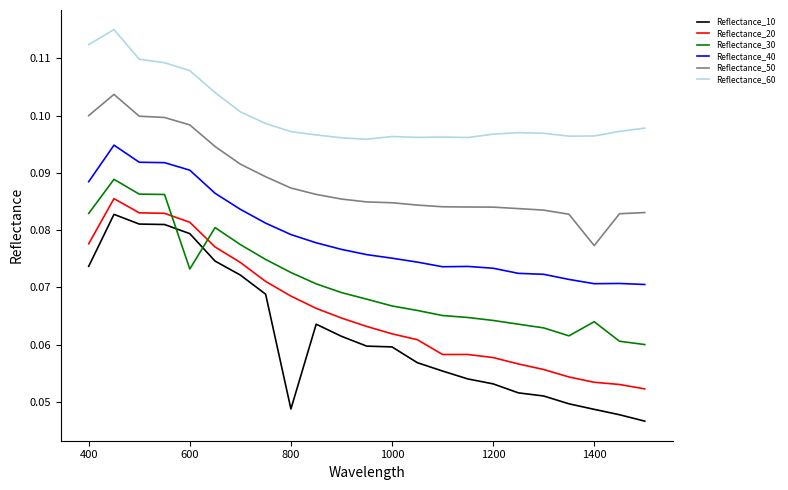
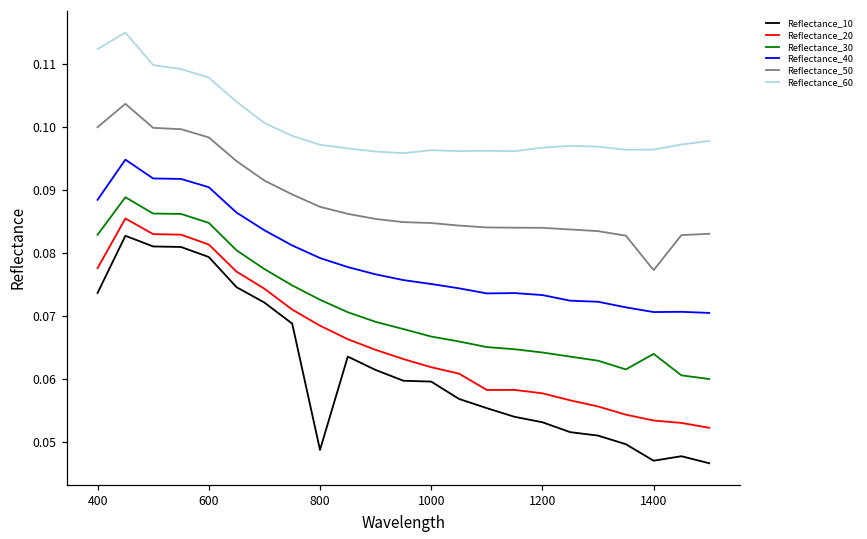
Reflectance_30, 600: 0.073 -> 0.085
Reflectance_10, 1400: 0.049 -> 0.047
